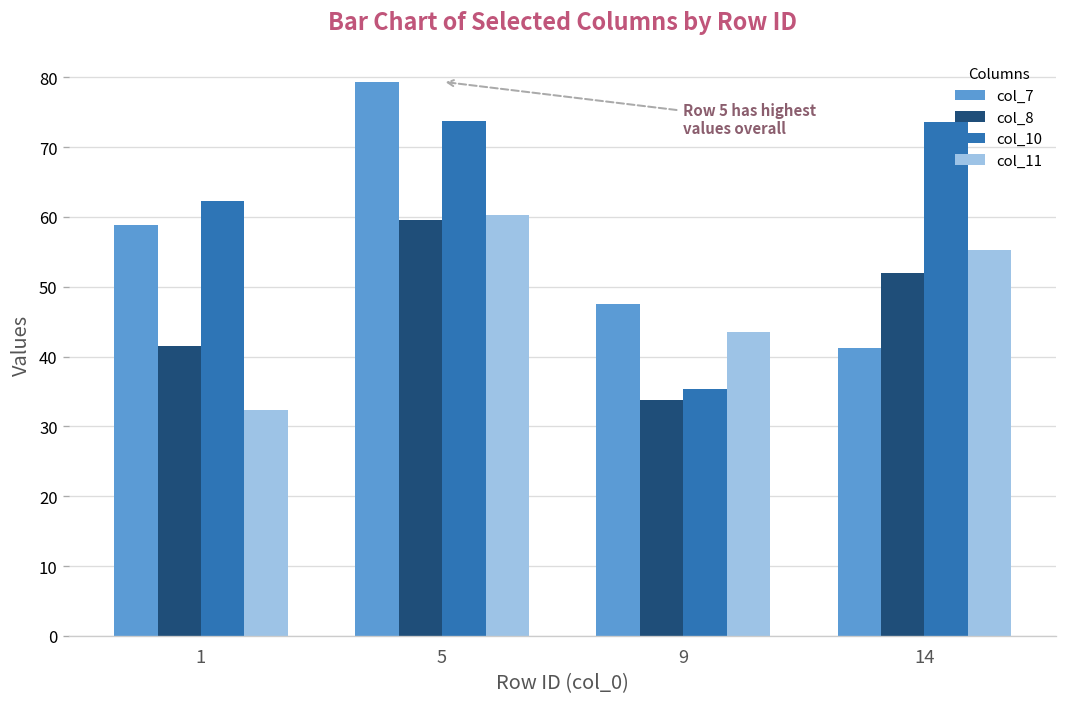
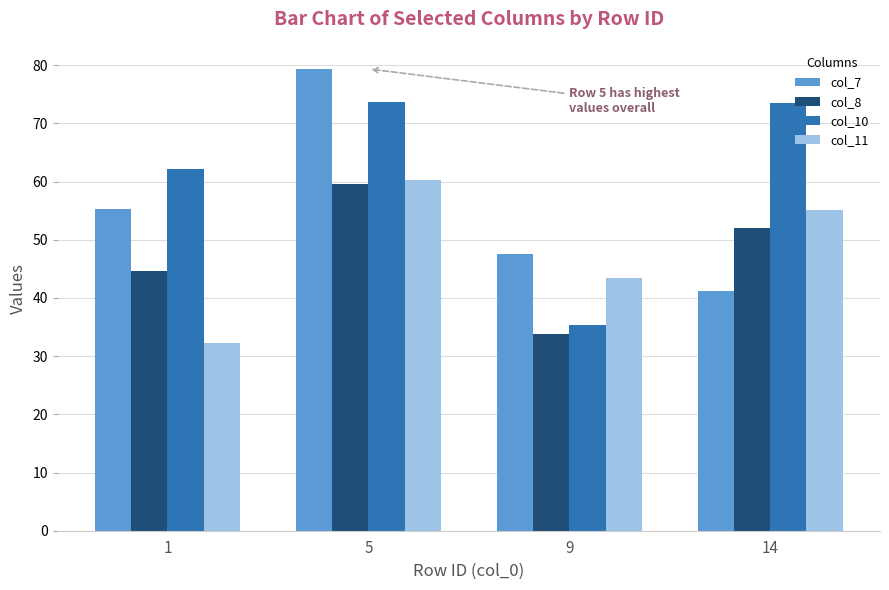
col_7, 1: 59 -> 55
col_8, 1: 41 -> 45
